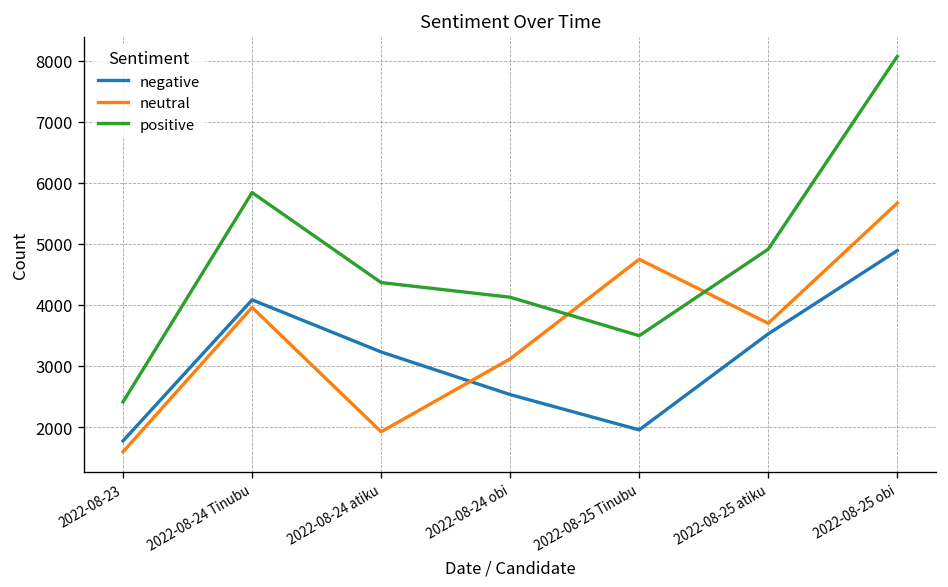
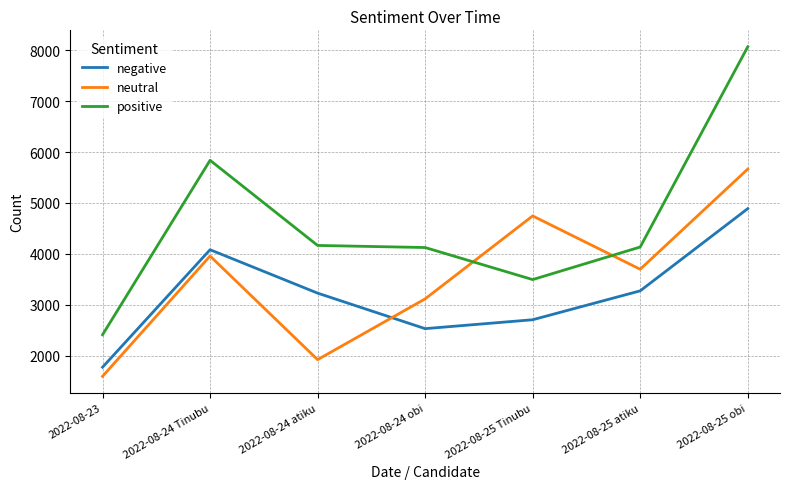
positive, 2022-08-24 atiku: 4400 -> 4200
negative, 2022-08-25 Tinubu: 2000 -> 2700
negative, 2022-08-25 atiku: 3500 -> 3300
positive, 2022-08-25 atiku: 4900 -> 4100
